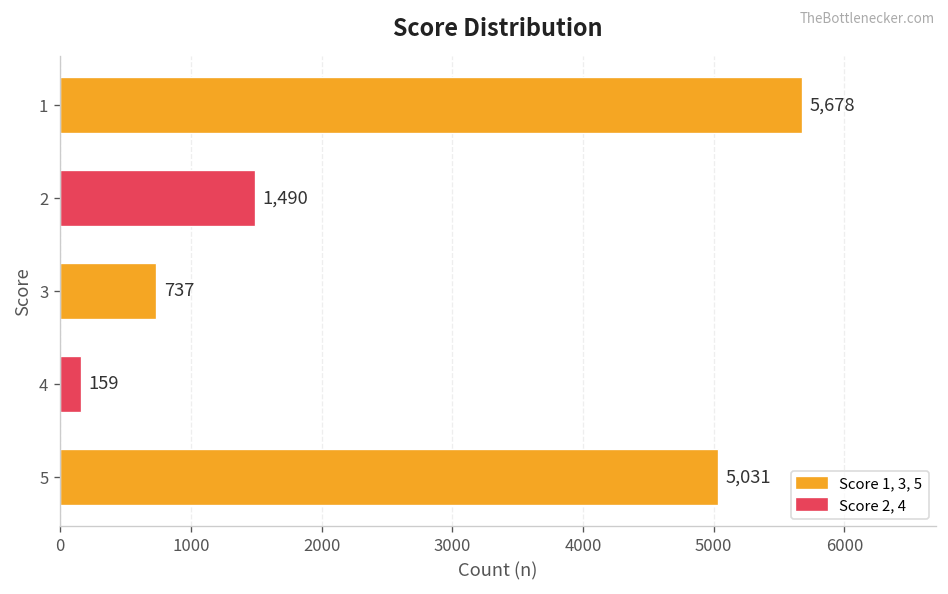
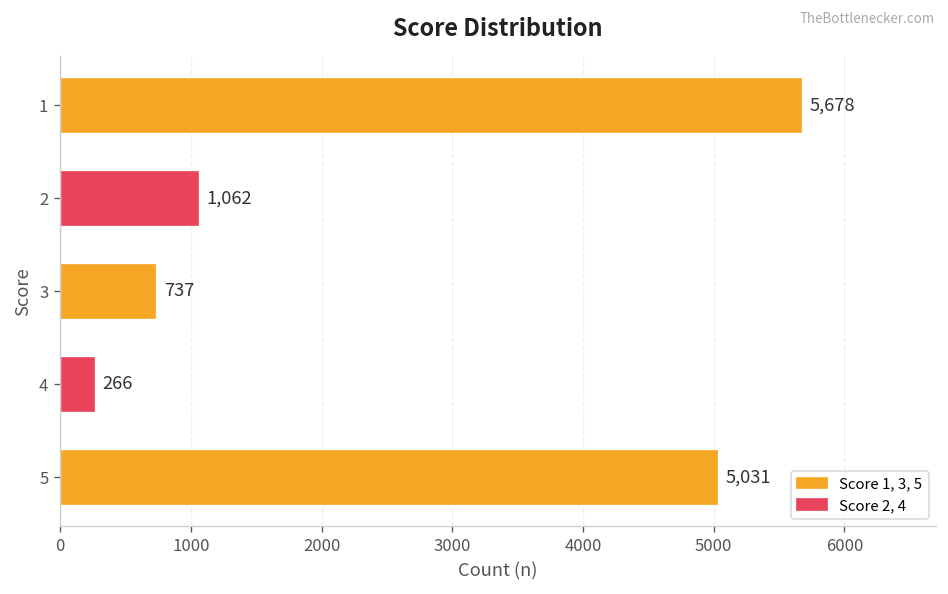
2: 1,490 -> 1,062
4: 159 -> 266
